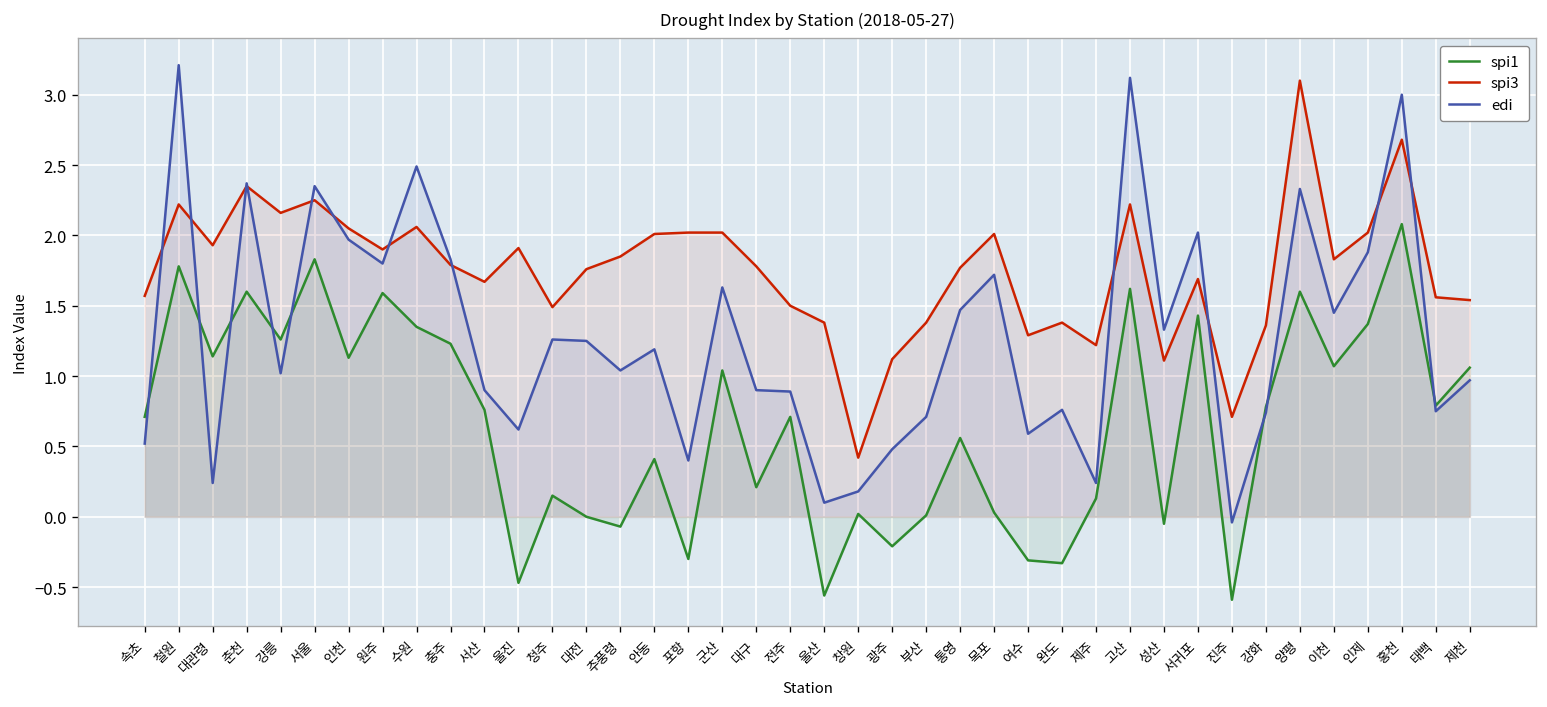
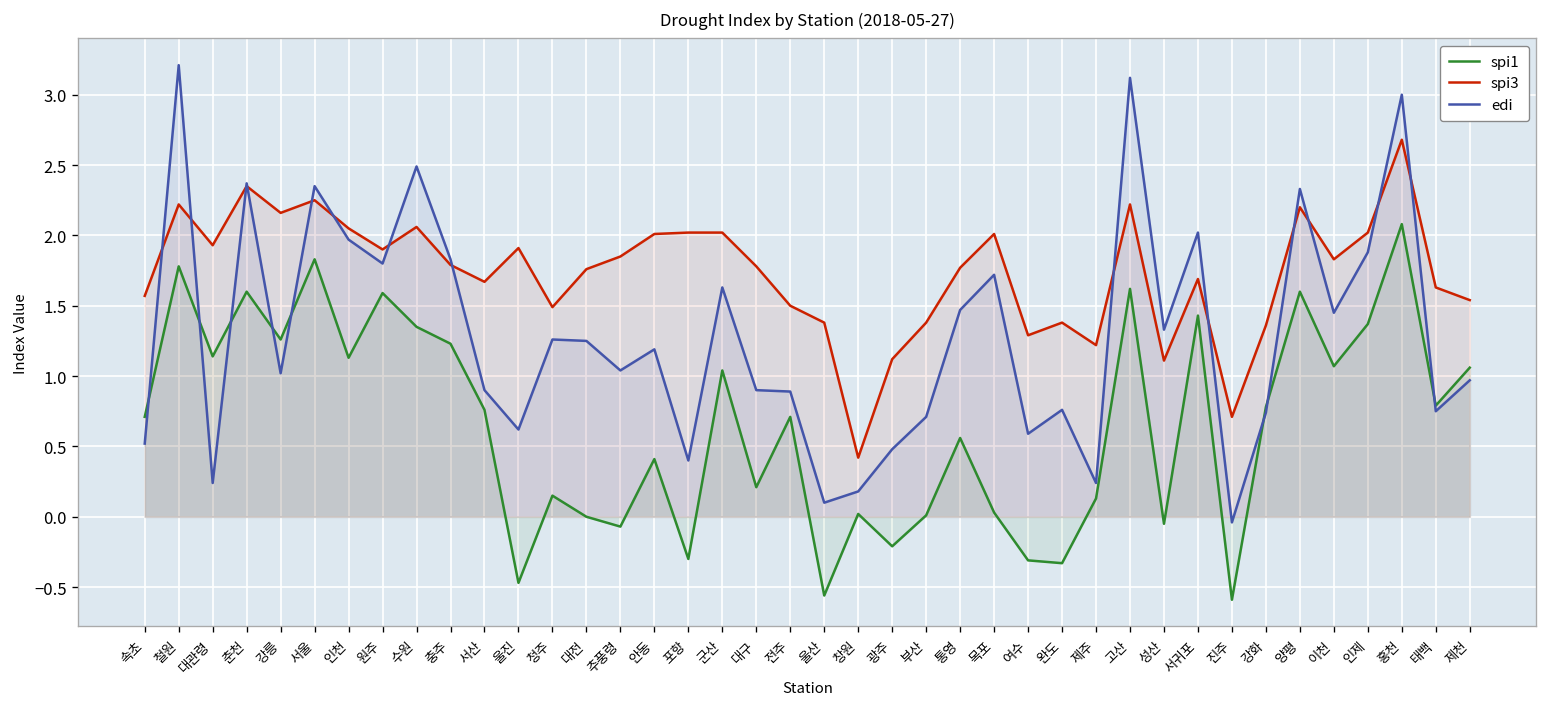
spi3, 양평: 3.1 -> 2.2
spi3, 태백: 1.56 -> 1.63
